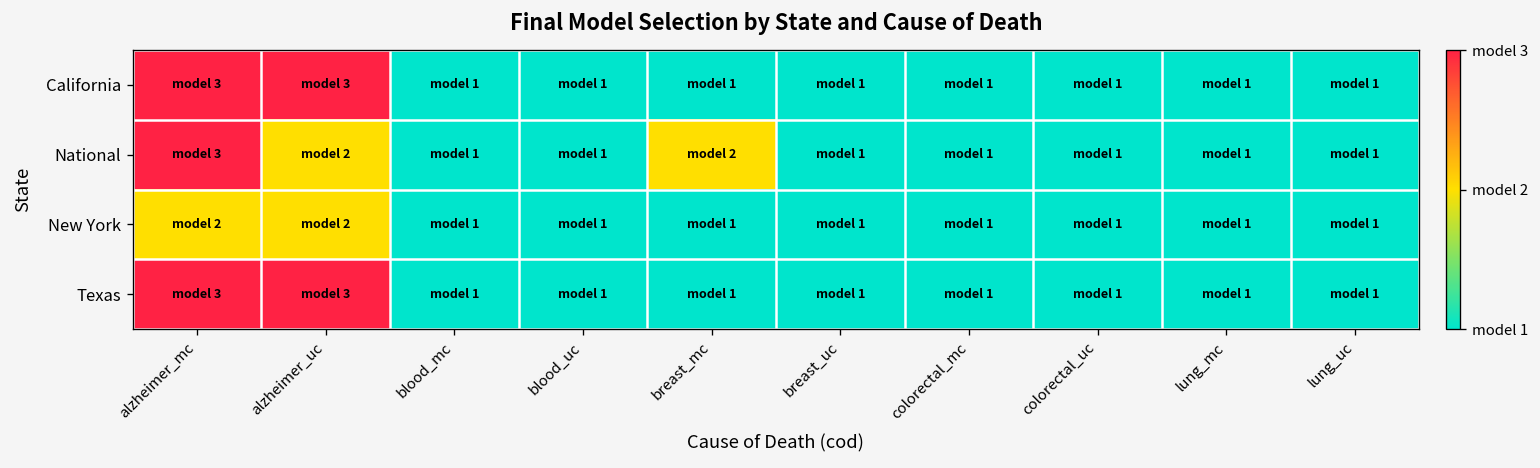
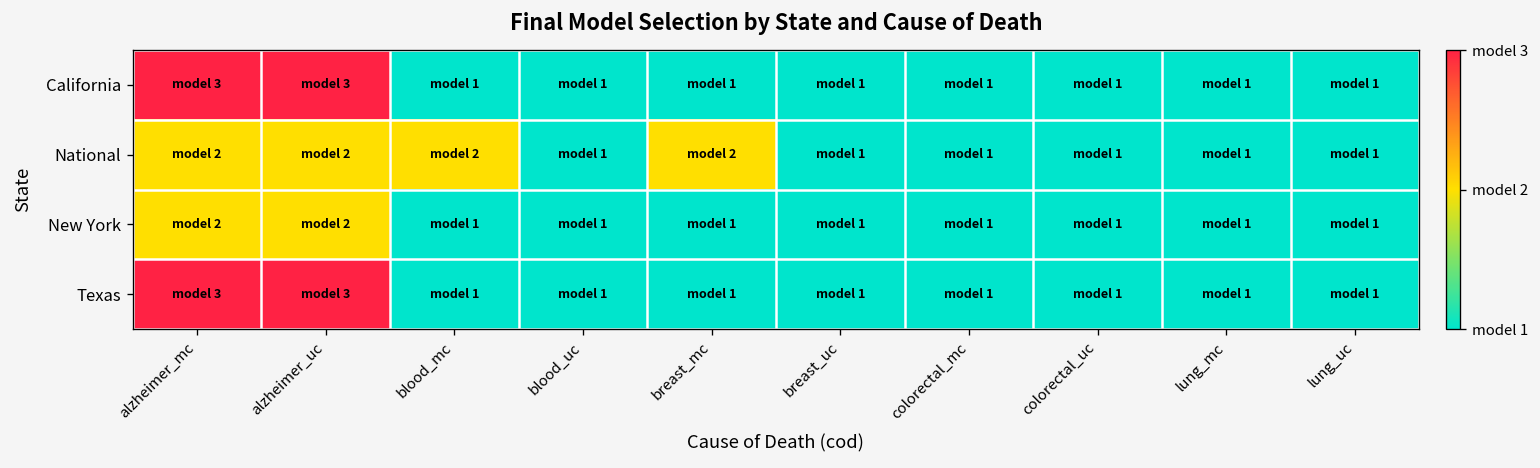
National, alzheimer_mc: 3 -> 2
National, blood_mc: 1 -> 2
